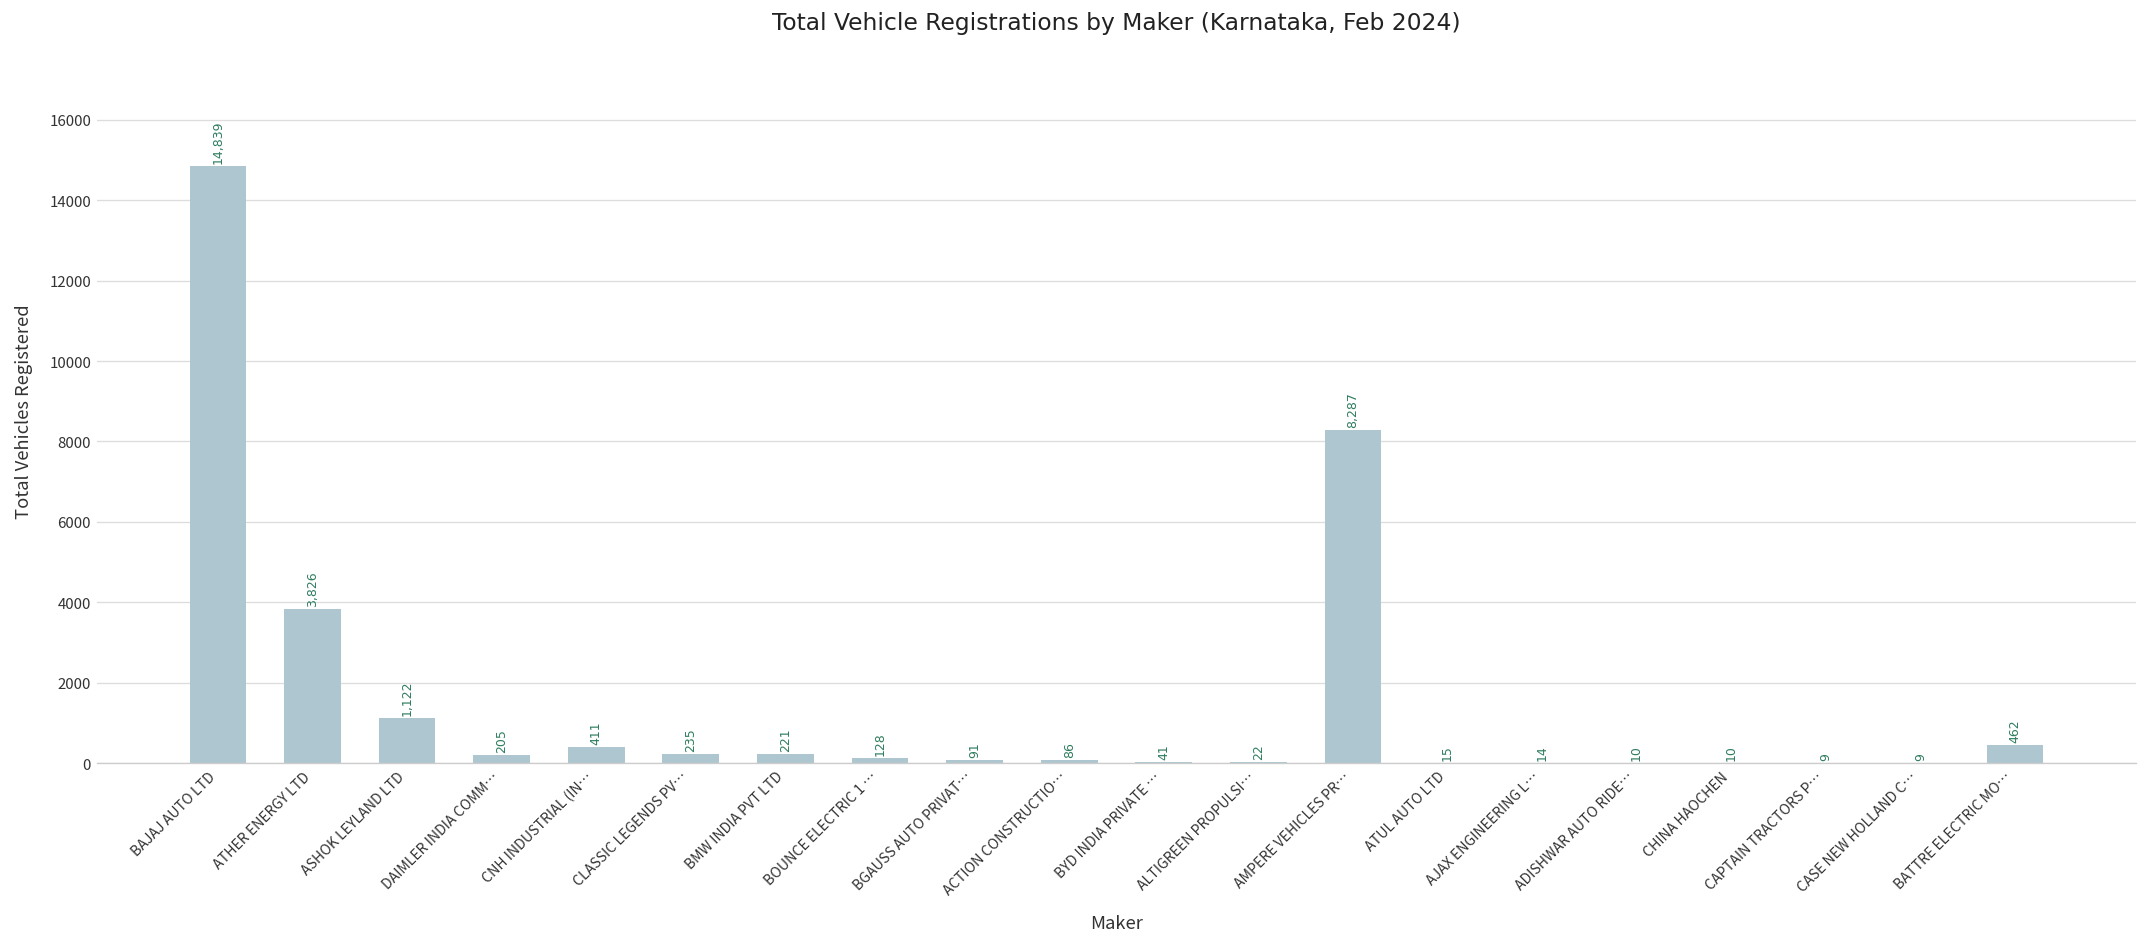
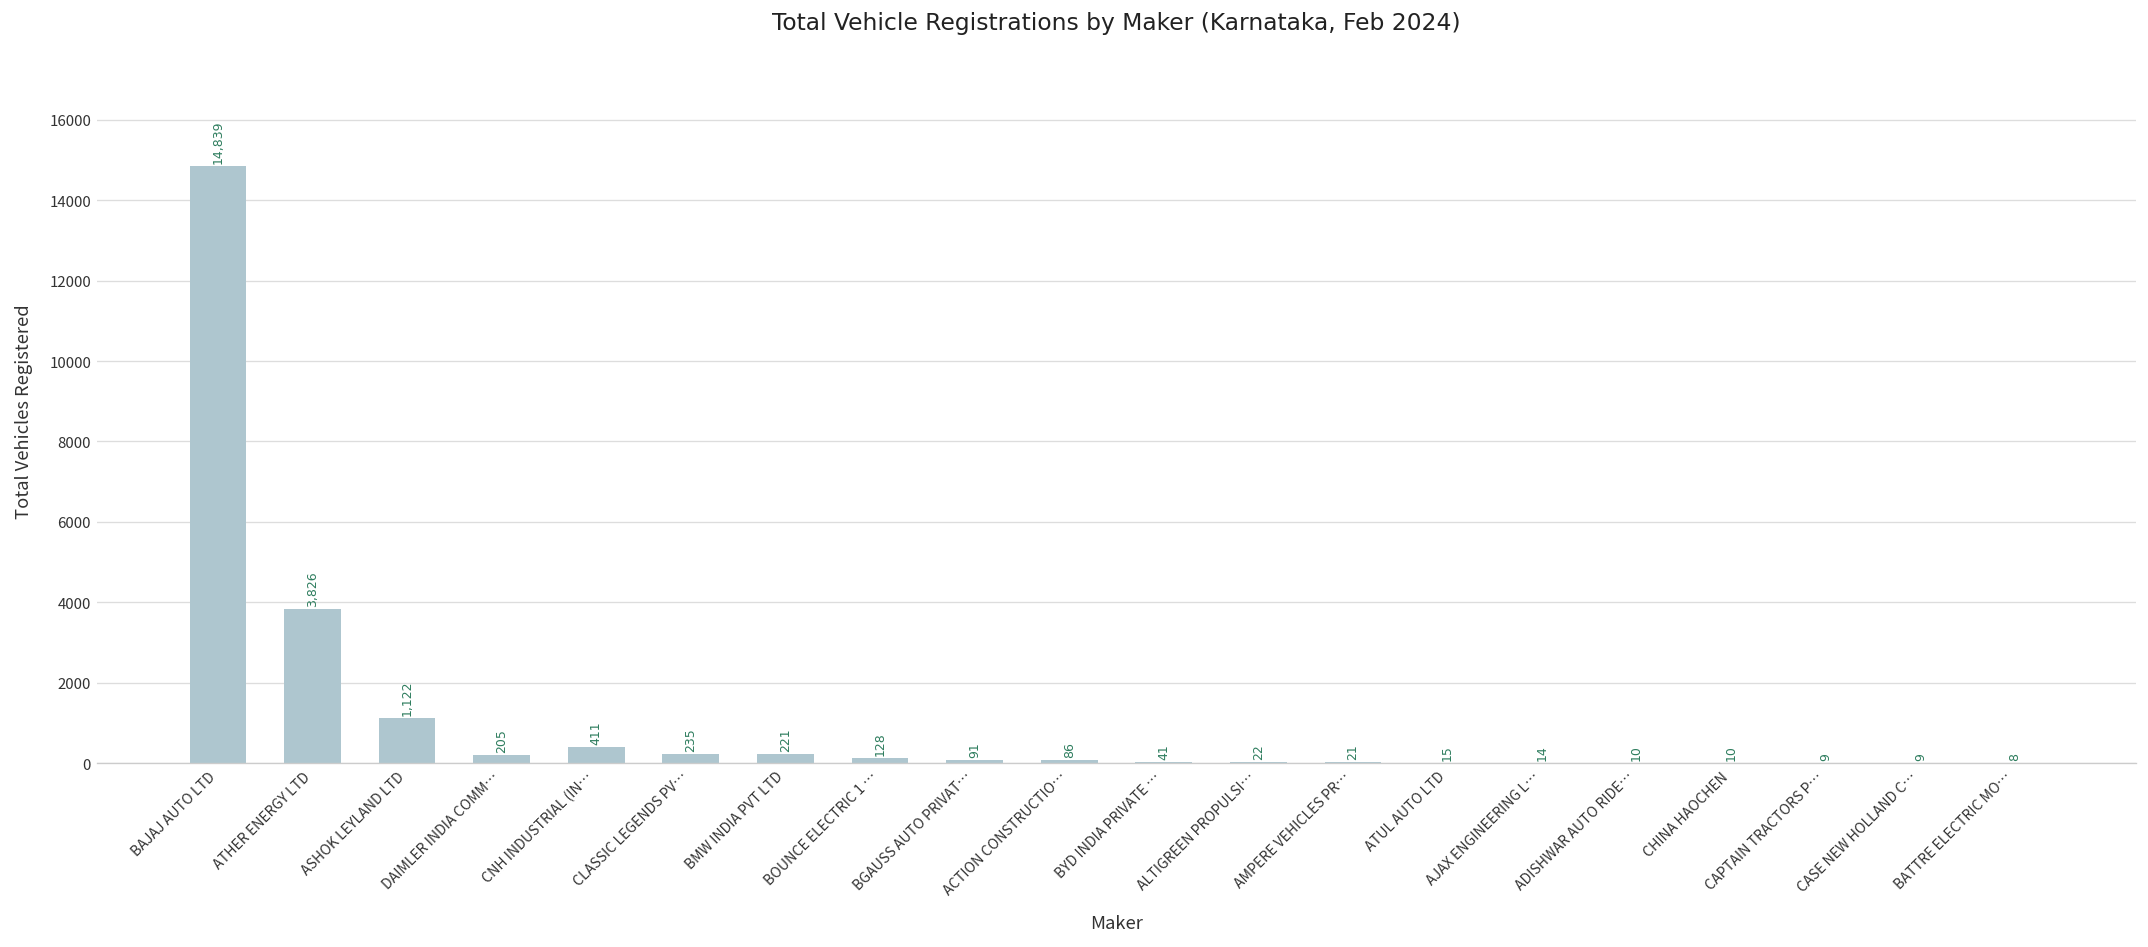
AMPERE VEHICLES PR…: 8,287 -> 21
BATTRE ELECTRIC MO…: 462 -> 8
